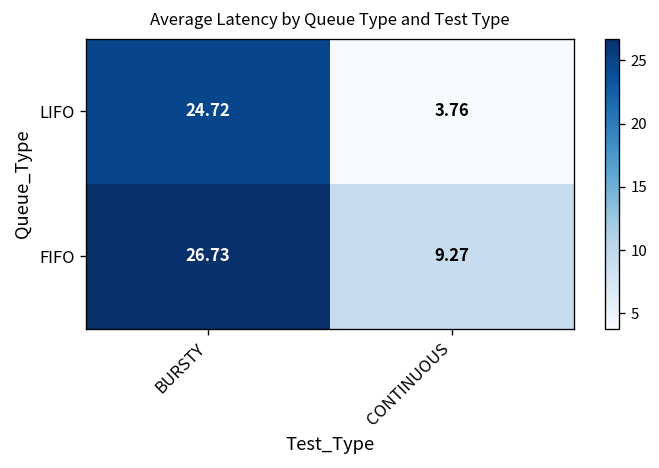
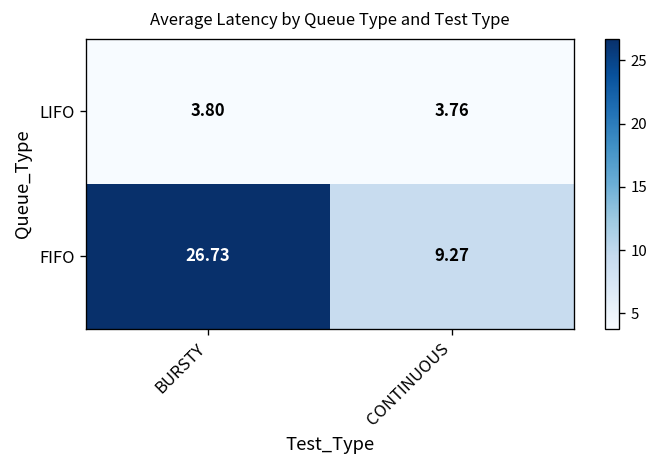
LIFO, BURSTY: 24.72 -> 3.80
